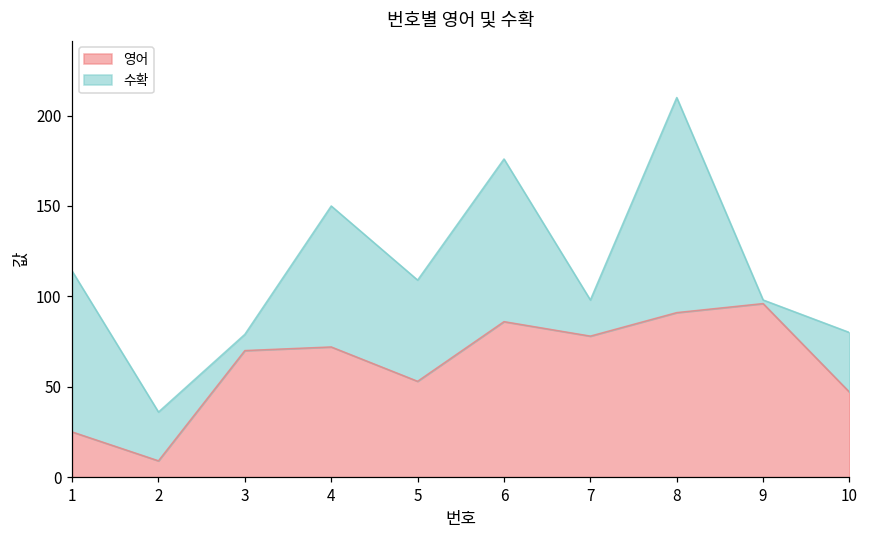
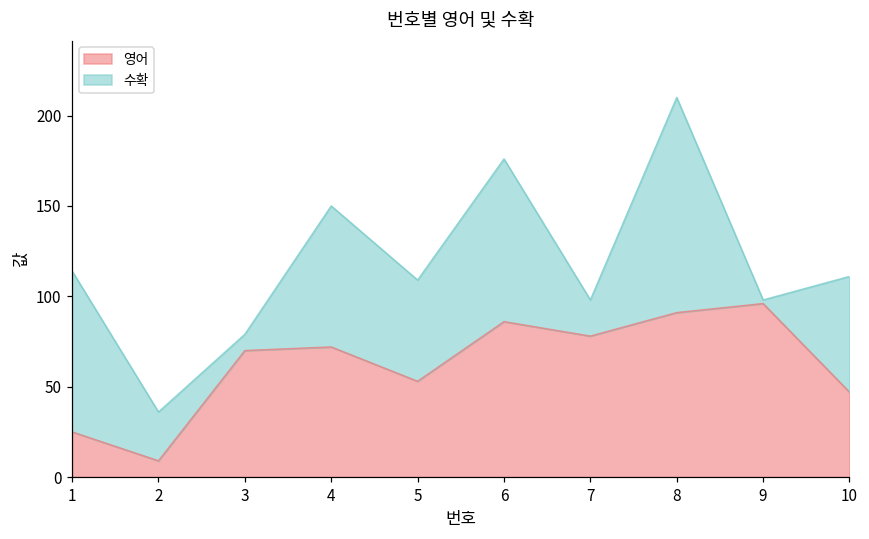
수확, 10: 33 -> 64
